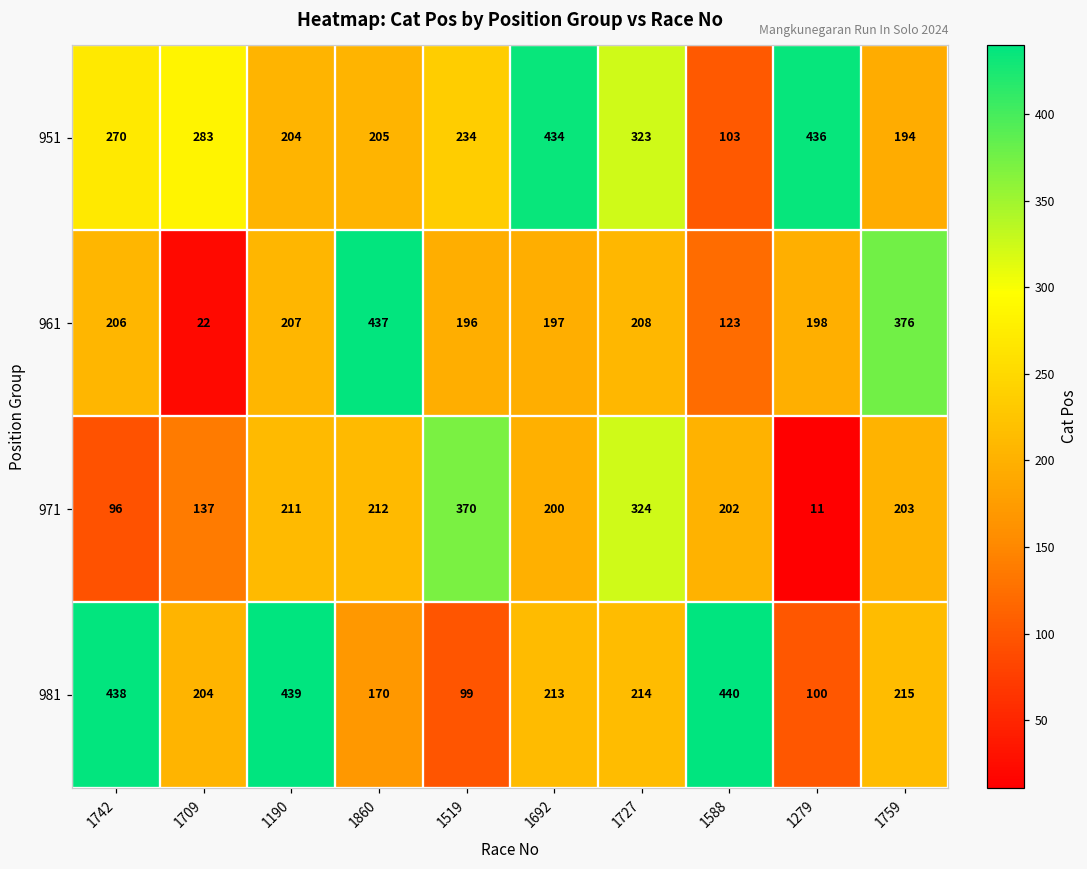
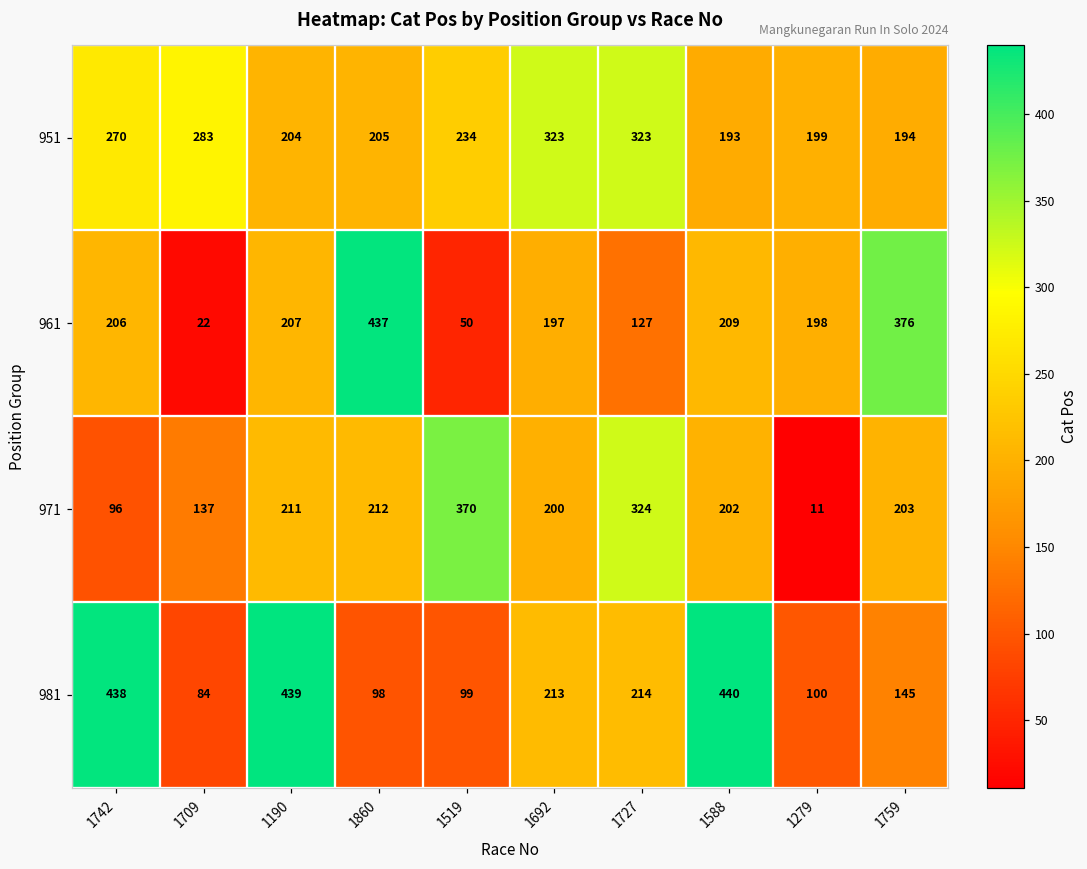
951, 1692: 434 -> 323
951, 1588: 103 -> 193
951, 1279: 436 -> 199
961, 1519: 196 -> 50
961, 1727: 208 -> 127
961, 1588: 123 -> 209
981, 1709: 204 -> 84
981, 1860: 170 -> 98
981, 1759: 215 -> 145
